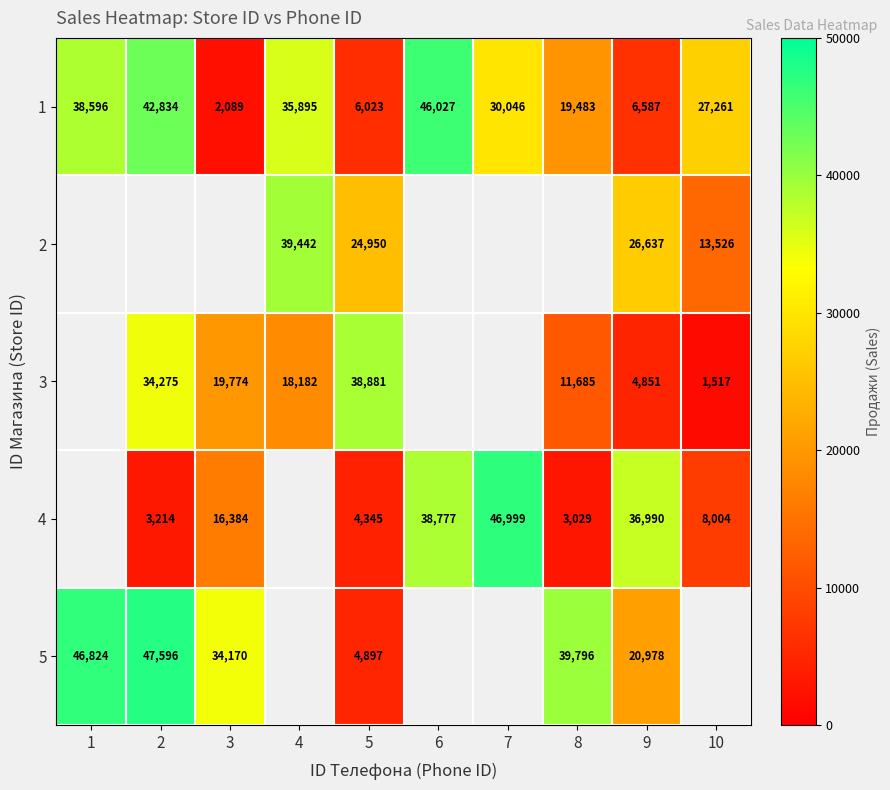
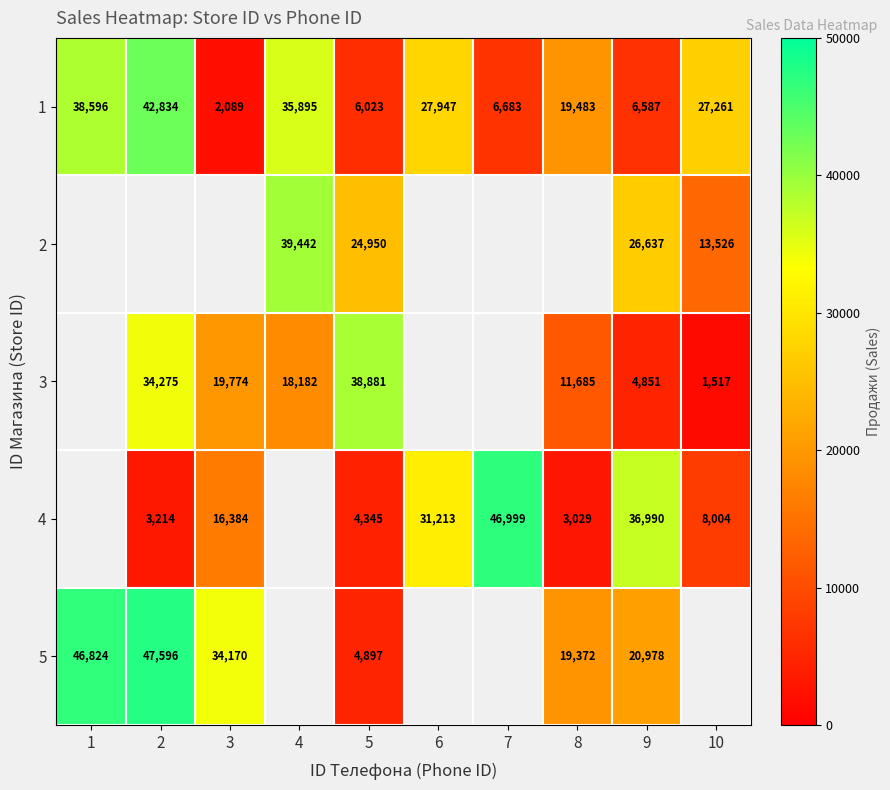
1, 6: 46,027 -> 27,947
1, 7: 30,046 -> 6,683
4, 6: 38,777 -> 31,213
5, 8: 39,796 -> 19,372
